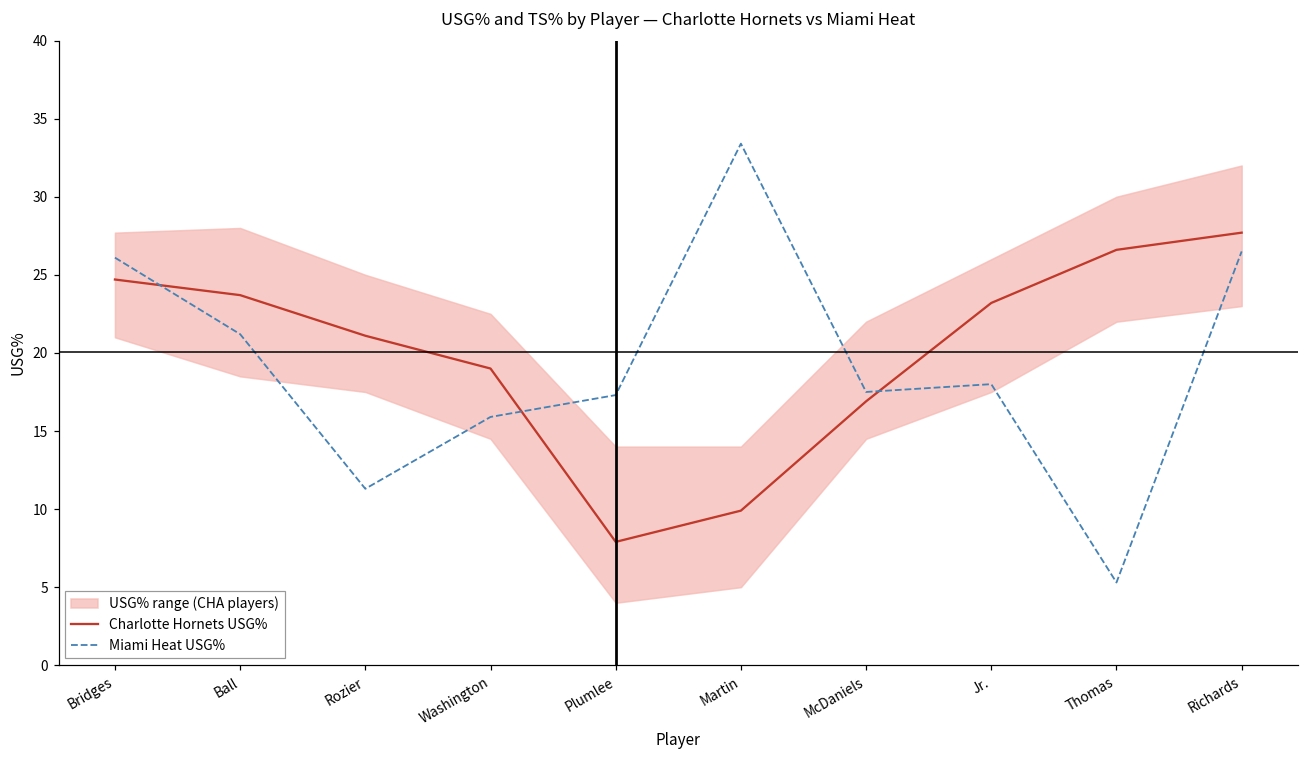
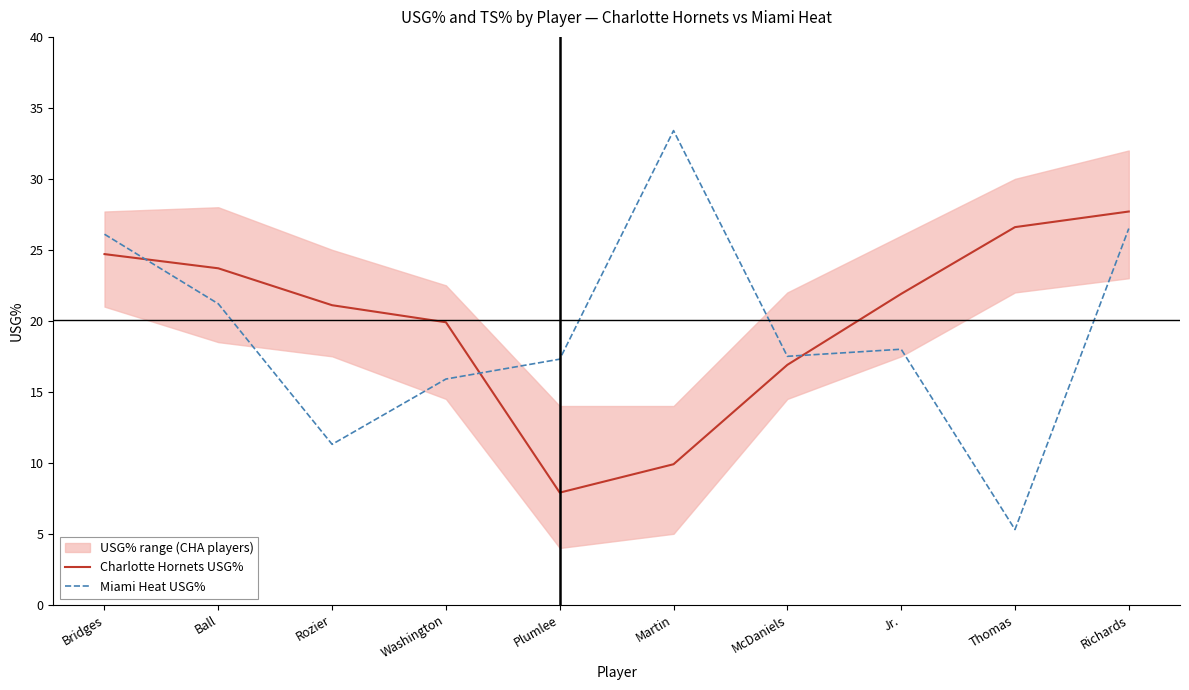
Charlotte Hornets USG%, Washington: 19.0 -> 19.9
Charlotte Hornets USG%, Jr.: 23.2 -> 21.9
